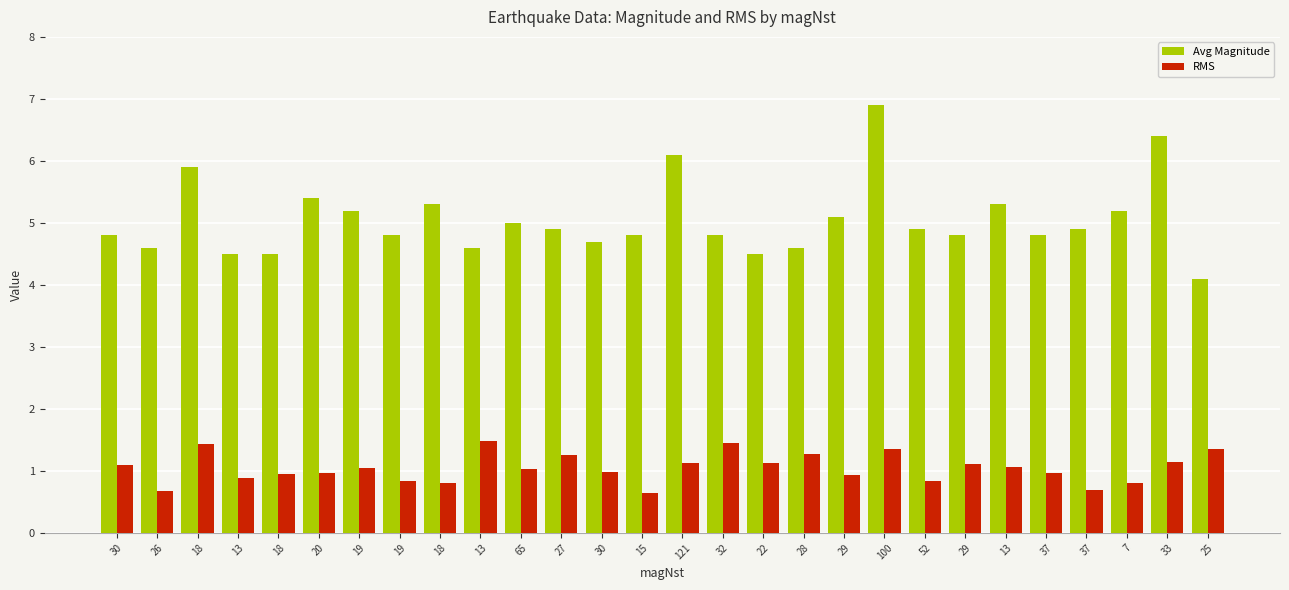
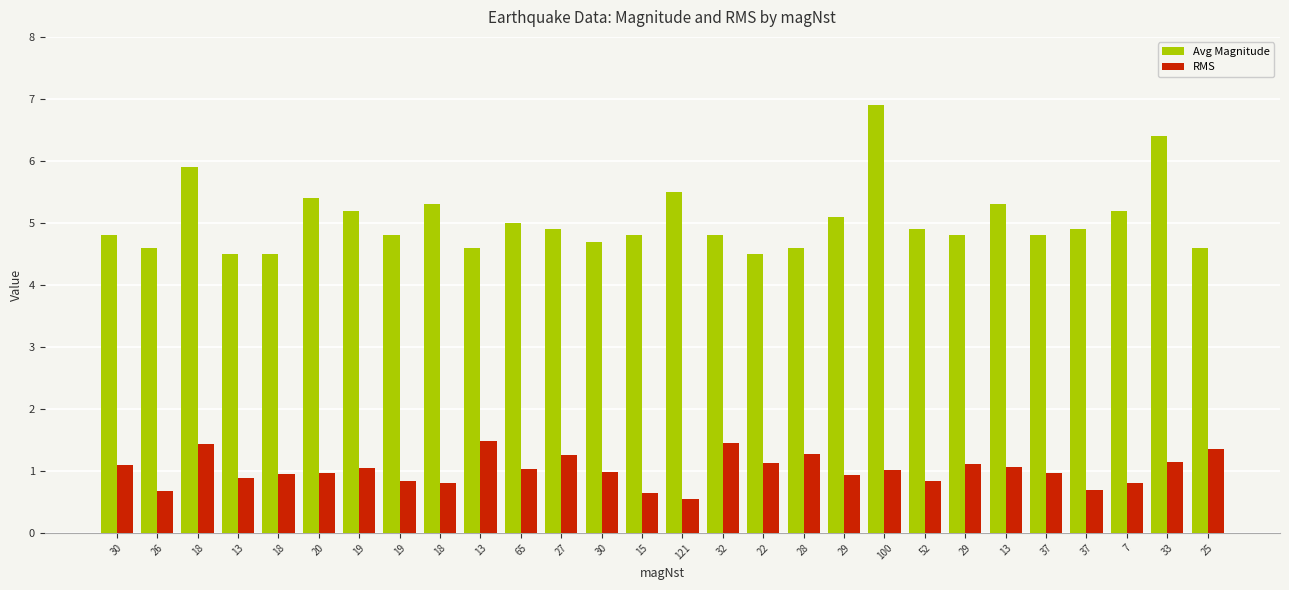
Avg Magnitude, 121: 6.1 -> 5.5
RMS, 121: 1.1 -> 0.5
RMS, 100: 1.4 -> 1.0
Avg Magnitude, 25: 4.1 -> 4.6
